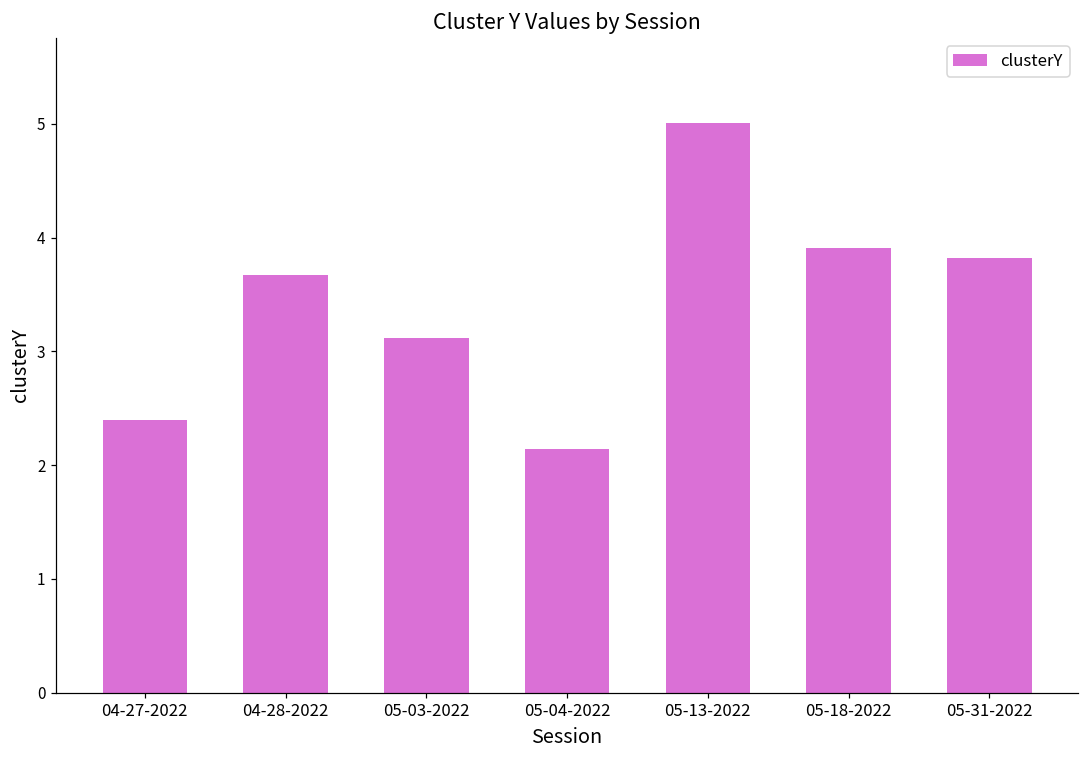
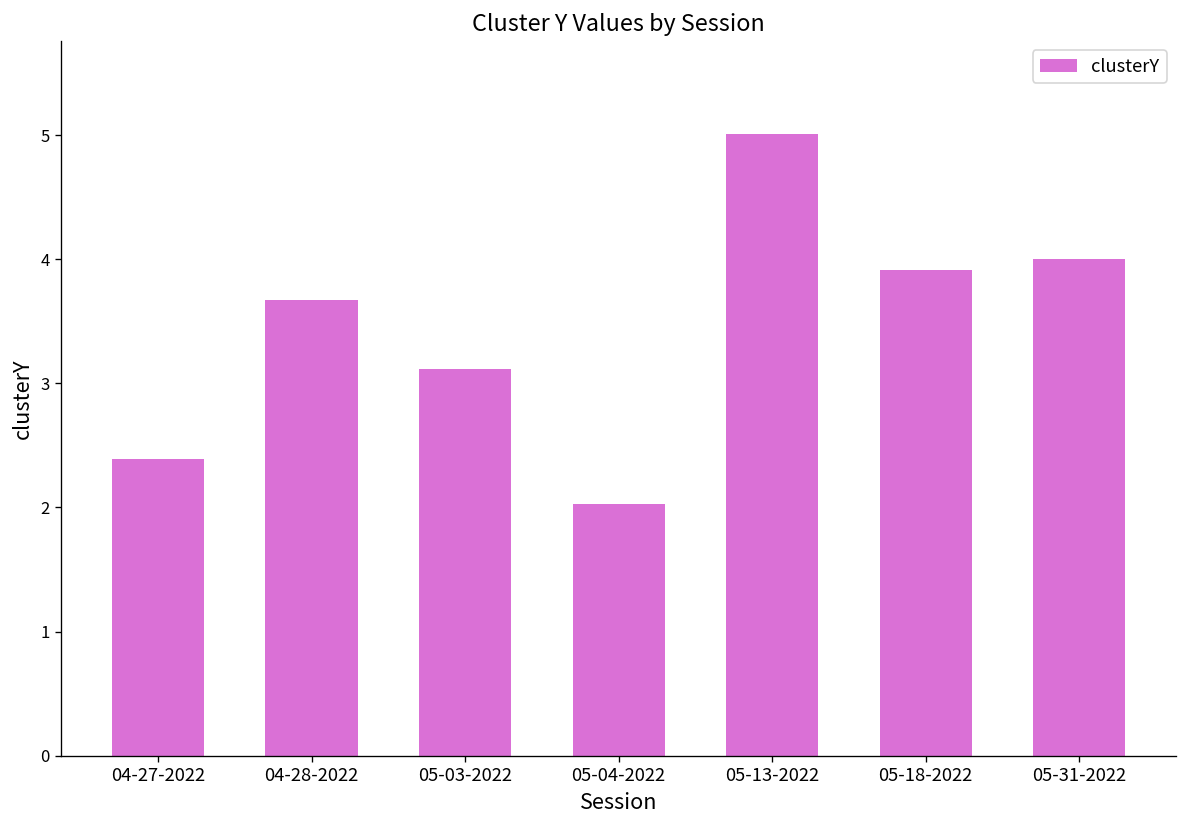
05-04-2022: 2.14 -> 2.03
05-31-2022: 3.82 -> 4.00
